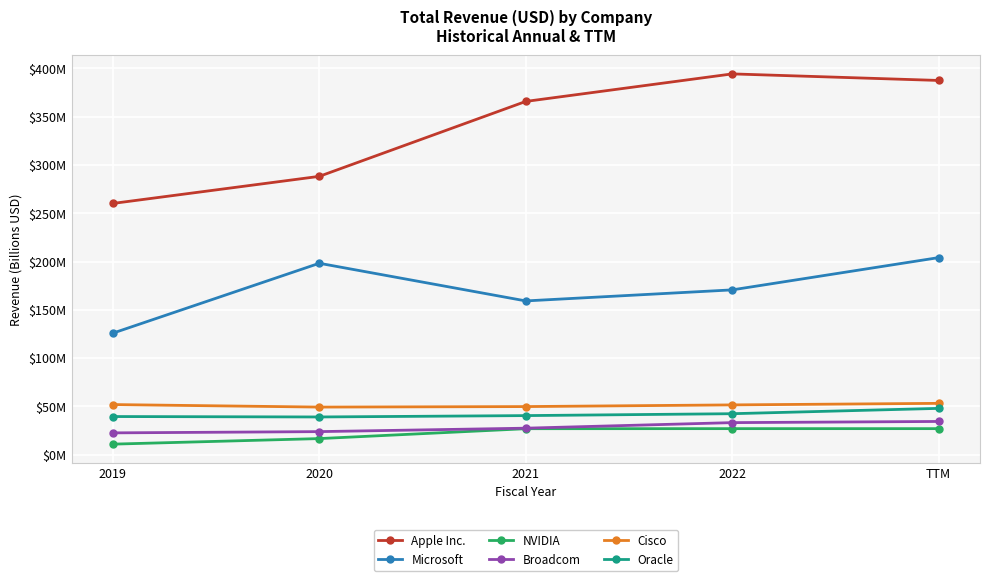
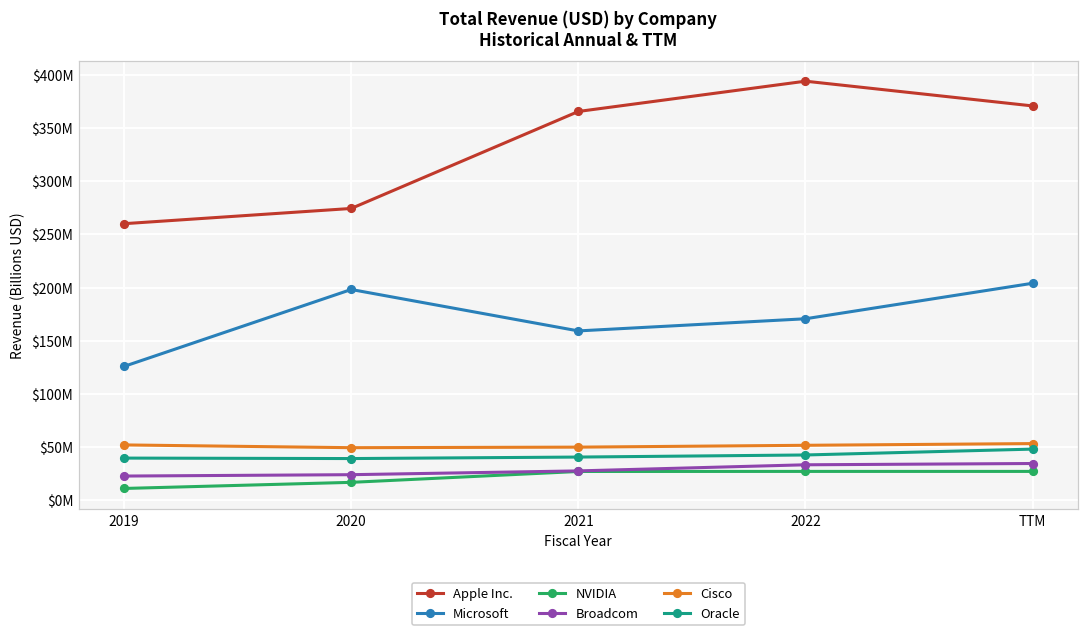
Apple Inc., 2020: $290000000 -> $270000000
Apple Inc., TTM: $390000000 -> $370000000
